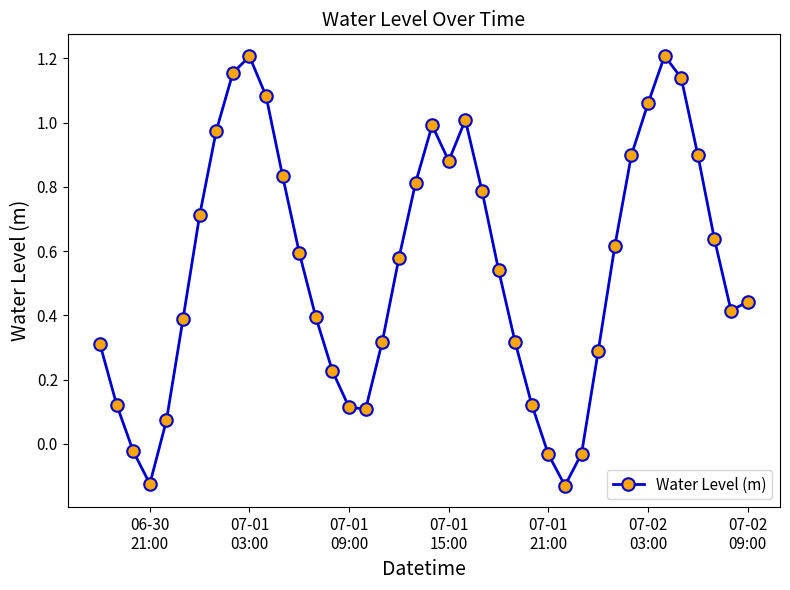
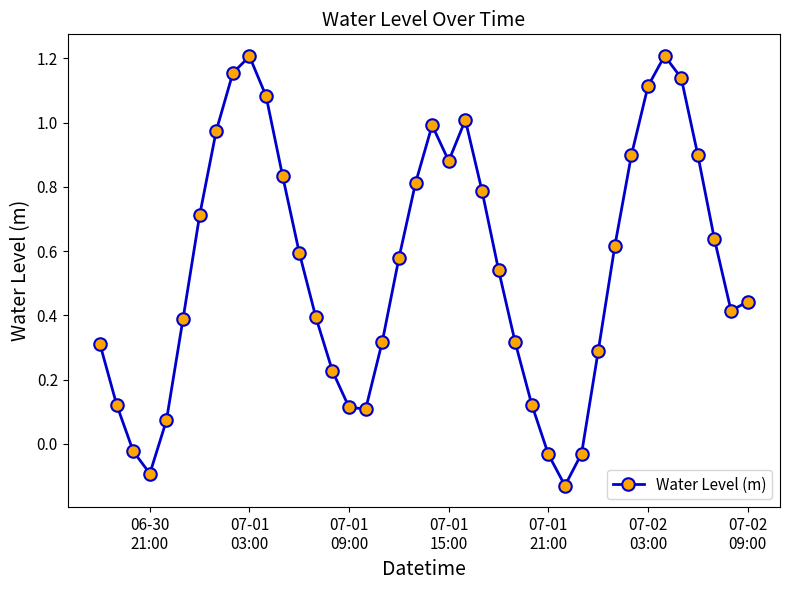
06-30 21:00: -0.12 -> -0.09
07-02 03:00: 1.06 -> 1.11
